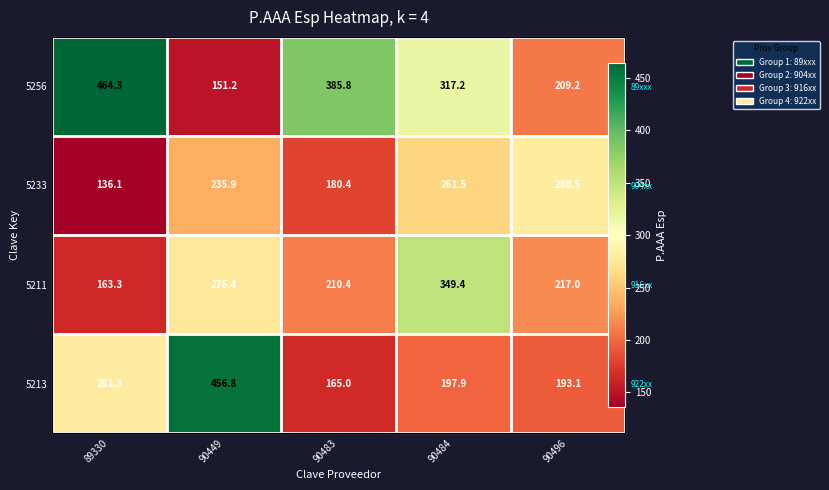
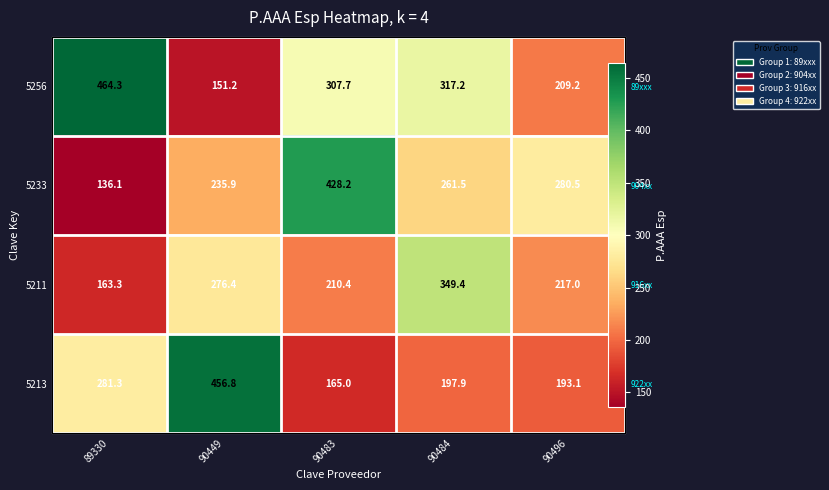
5256, 90483: 385.8 -> 307.7
5233, 90483: 180.4 -> 428.2
